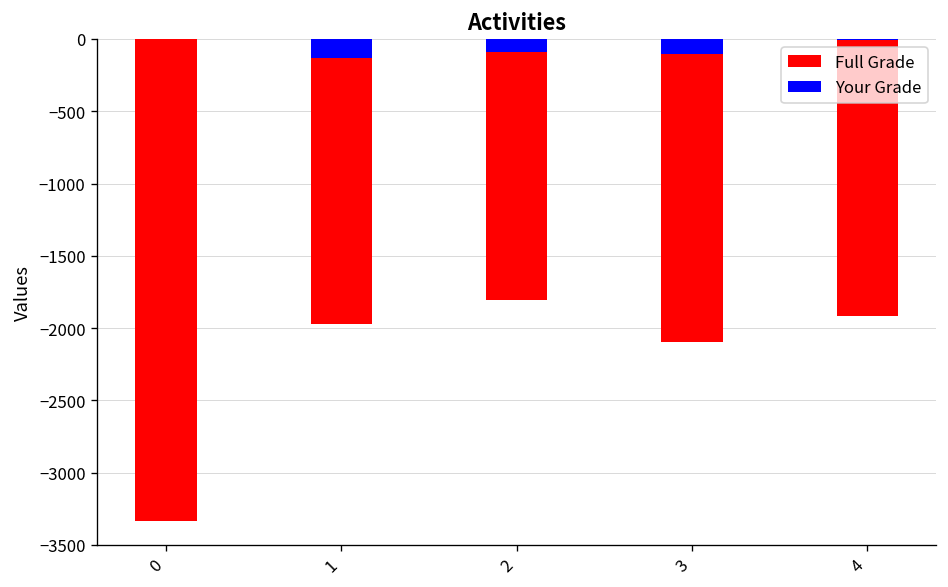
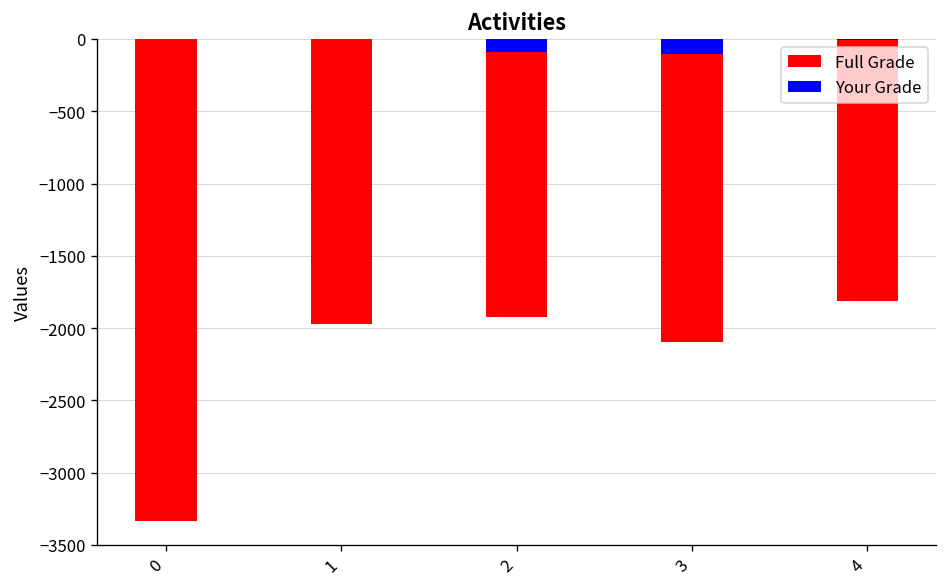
Your Grade, 1: -130 -> 0
Full Grade, 2: -1810 -> -1920
Full Grade, 4: -1920 -> -1810
